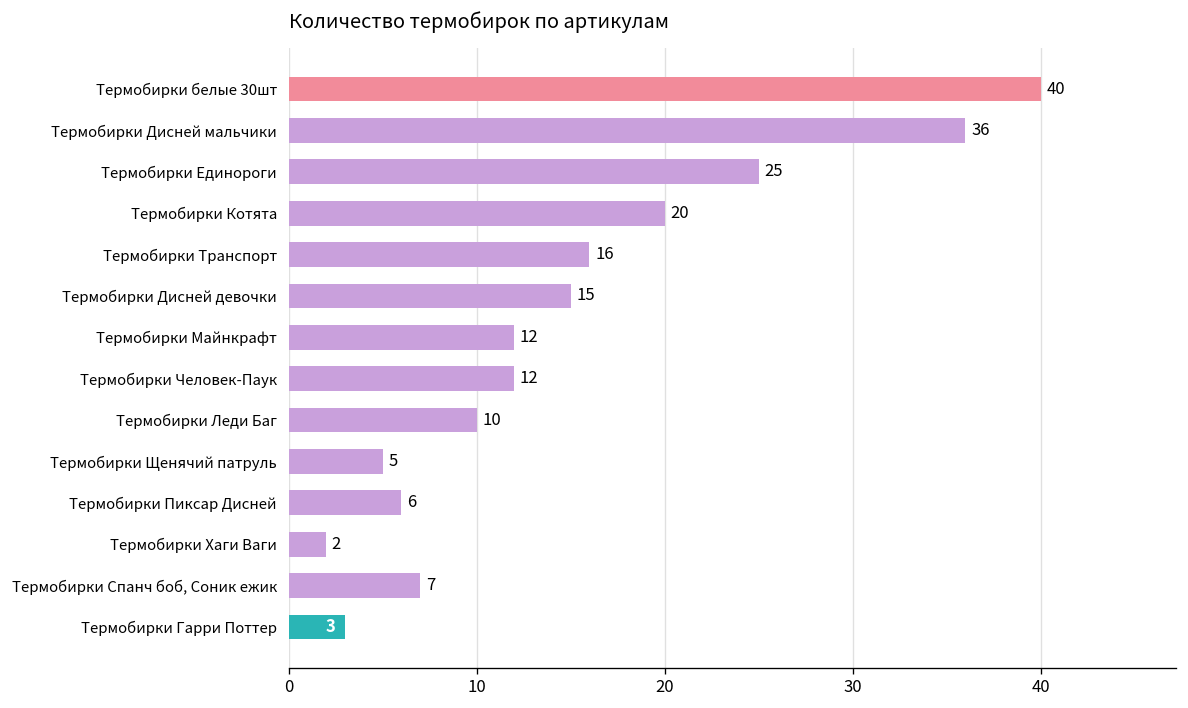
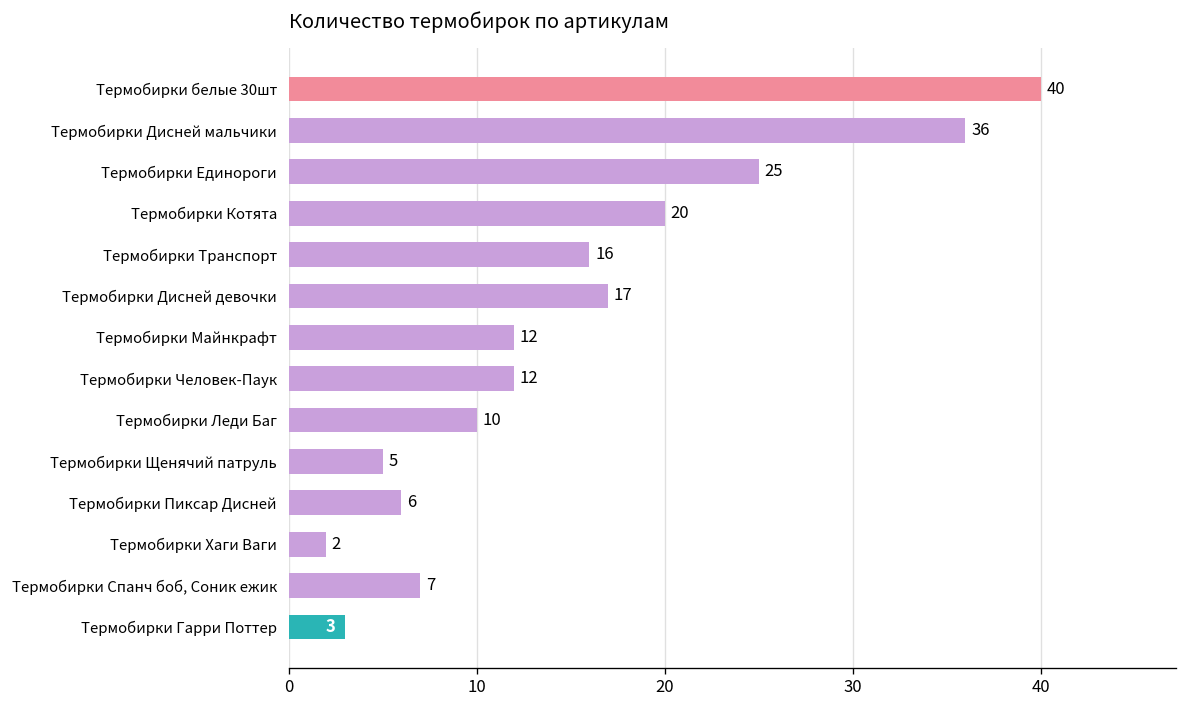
Термобирки Дисней девочки: 15 -> 17
